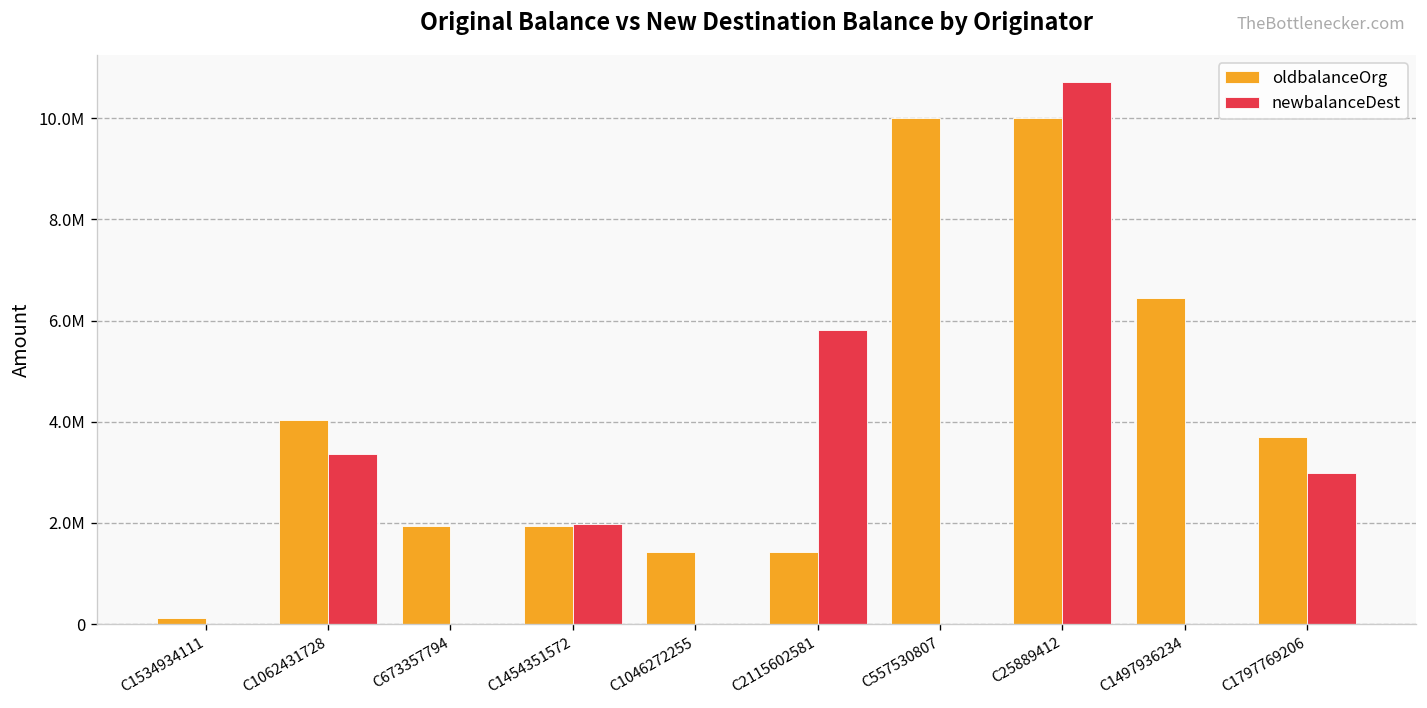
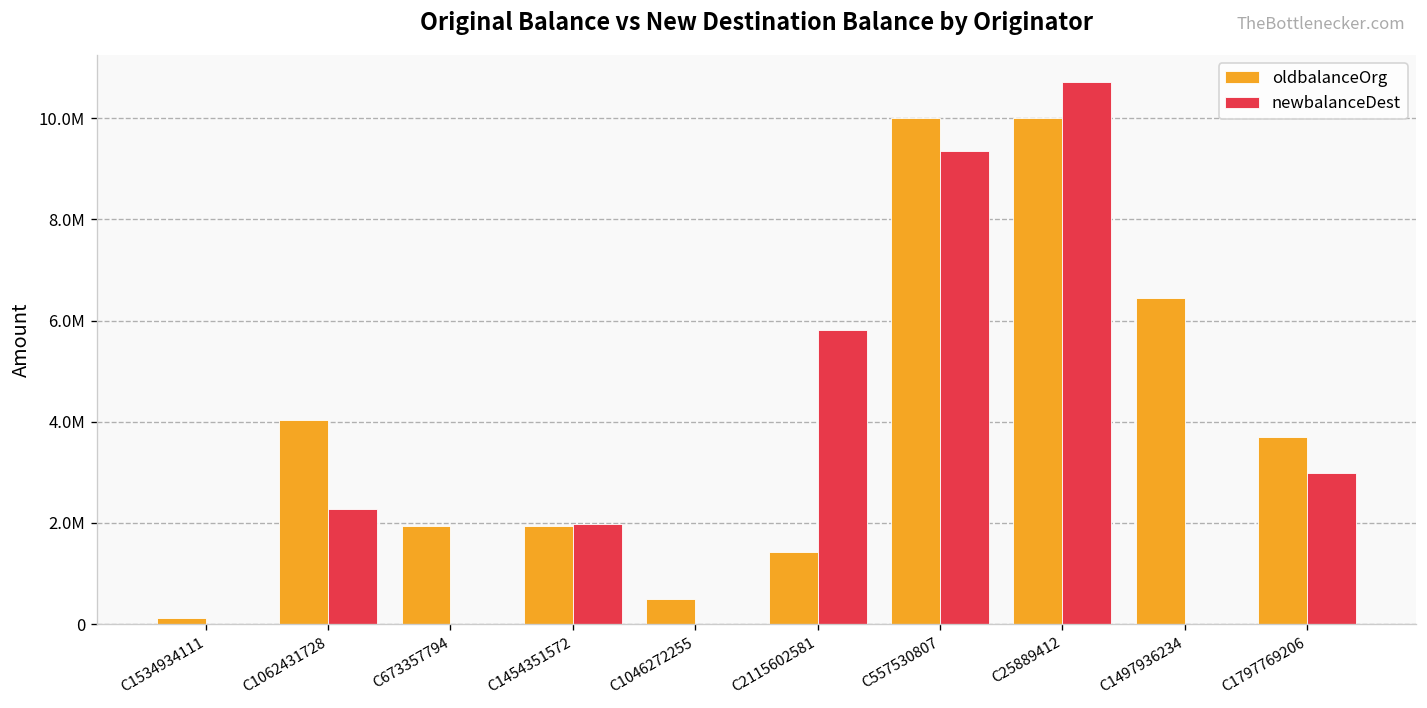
newbalanceDest, C1062431728: 3400000 -> 2300000
oldbalanceOrg, C1046272255: 1400000 -> 500000
newbalanceDest, C557530807: 0 -> 9400000
